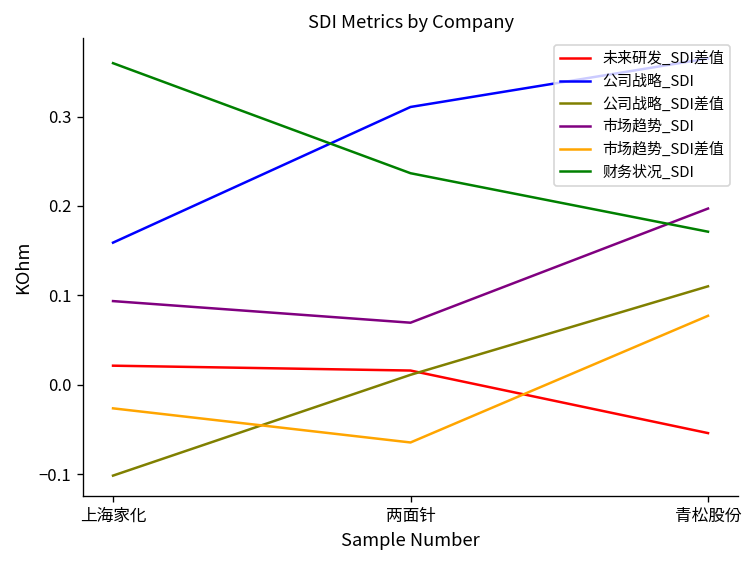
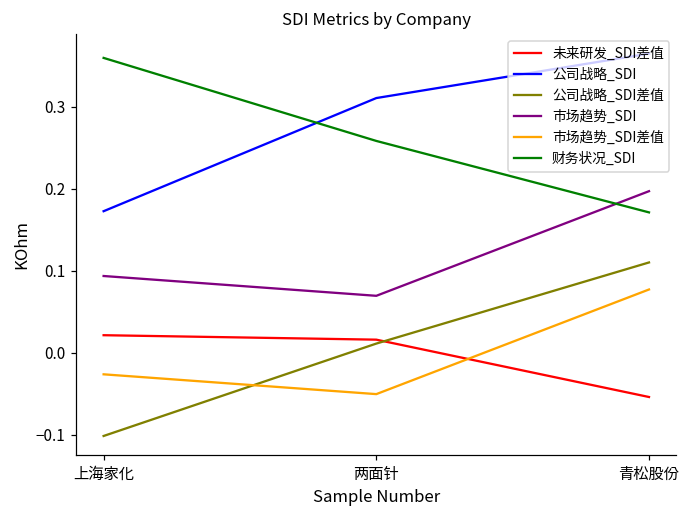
公司战略_SDI, 上海家化: 0.16 -> 0.17
市场趋势_SDI差值, 两面针: -0.06 -> -0.05
财务状况_SDI, 两面针: 0.24 -> 0.26
